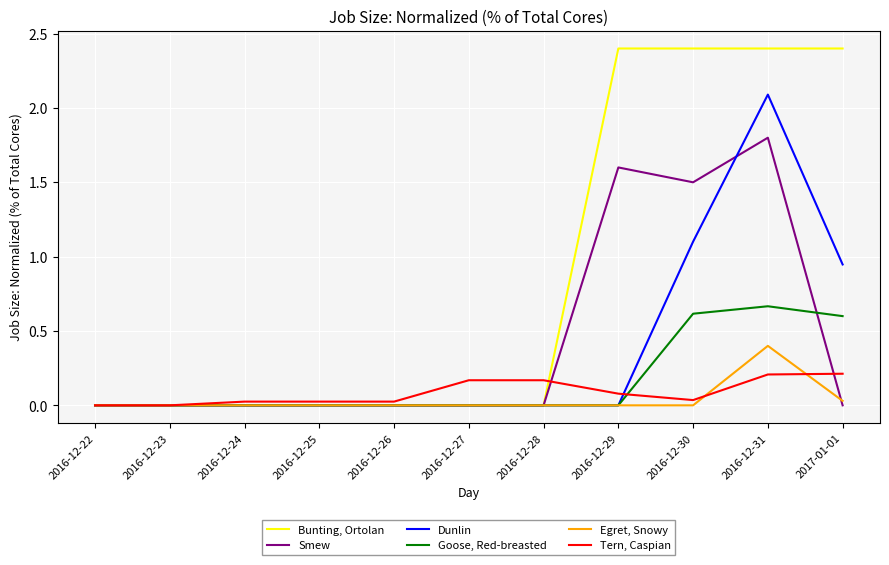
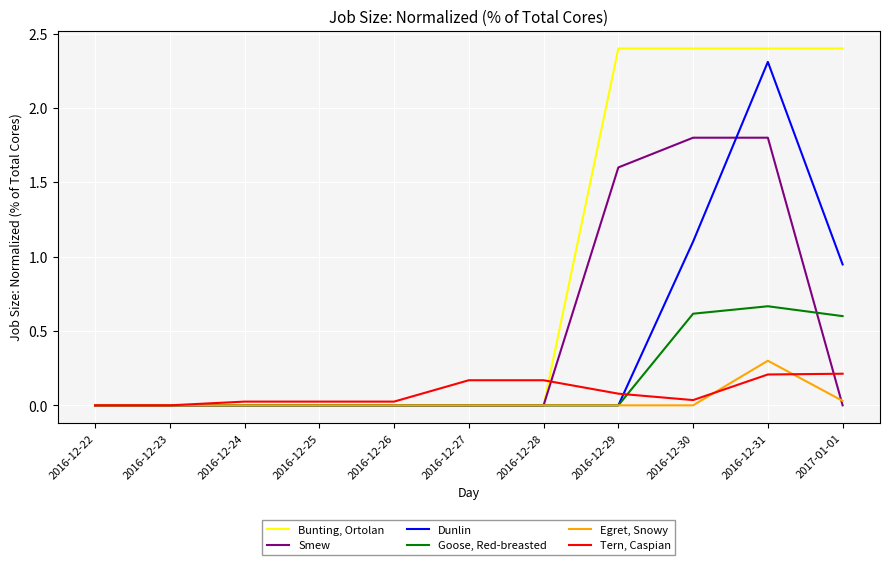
Smew, 2016-12-30: 1.5 -> 1.8
Dunlin, 2016-12-31: 2.09 -> 2.31
Egret, Snowy, 2016-12-31: 0.4 -> 0.3
